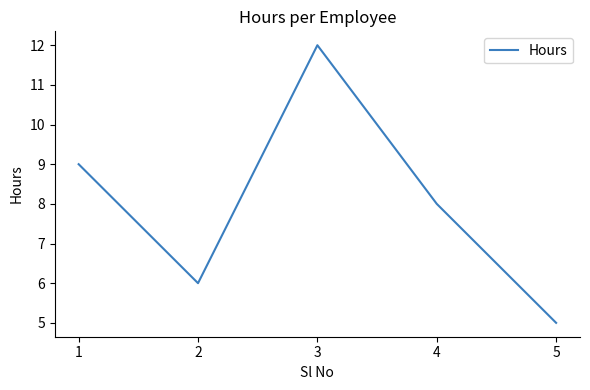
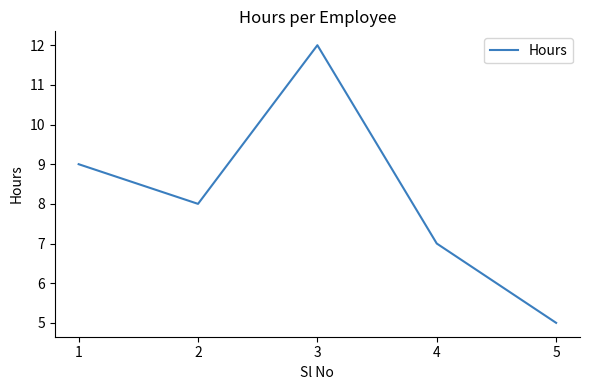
2: 6 -> 8
4: 8 -> 7
